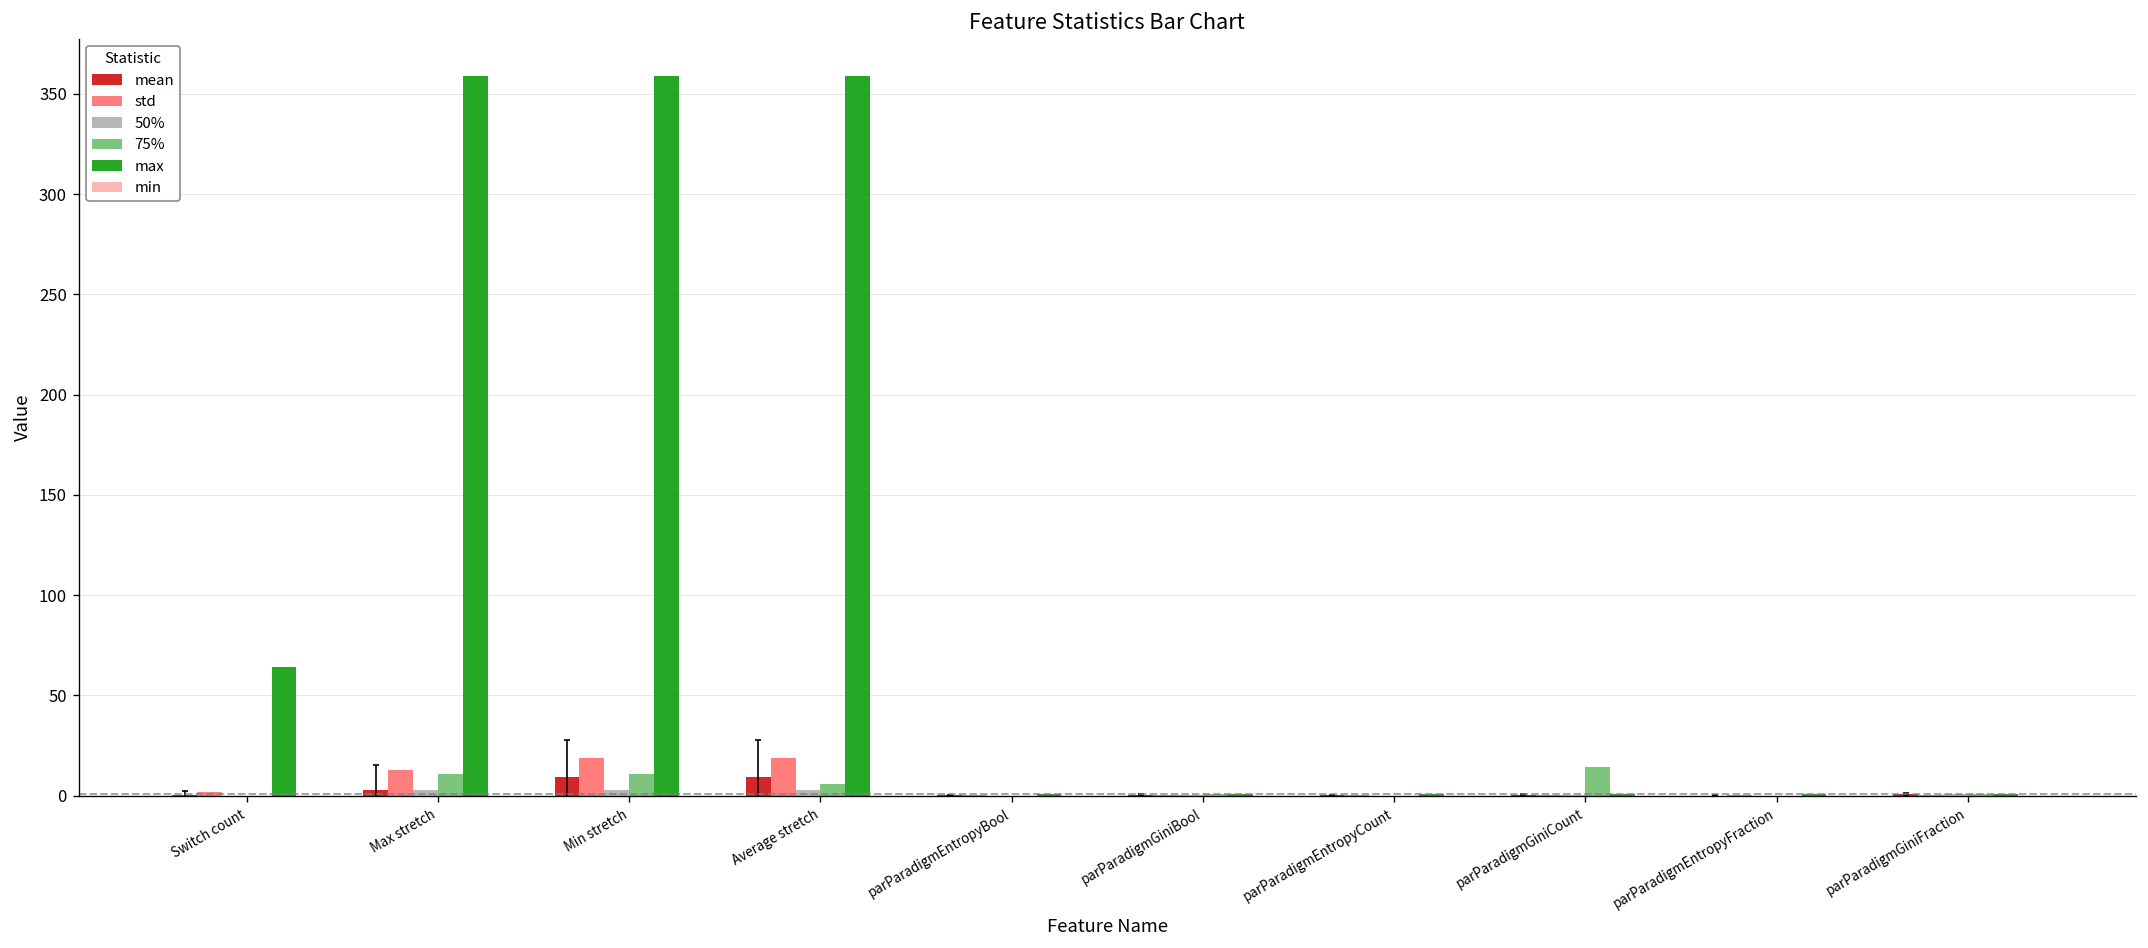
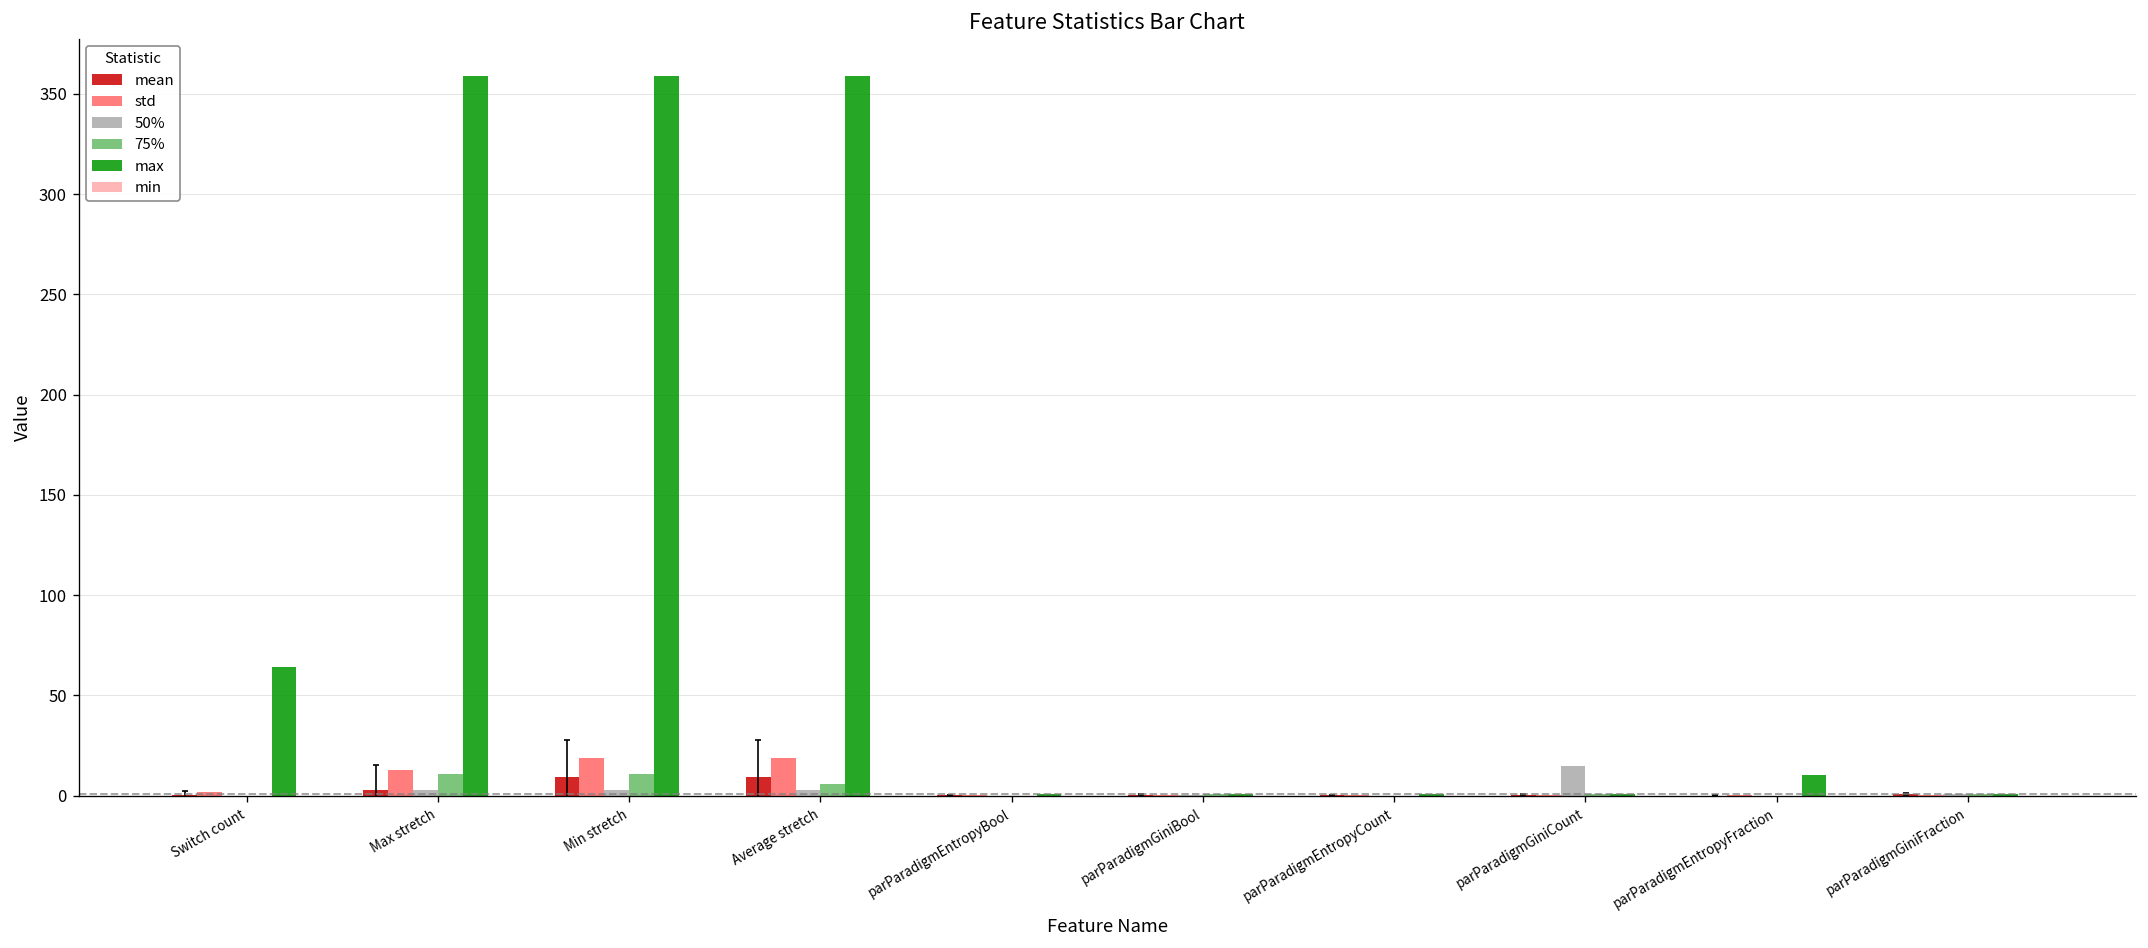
50%, parParadigmGiniCount: 0 -> 15
75%, parParadigmGiniCount: 14 -> 1
max, parParadigmEntropyFraction: 1 -> 10
